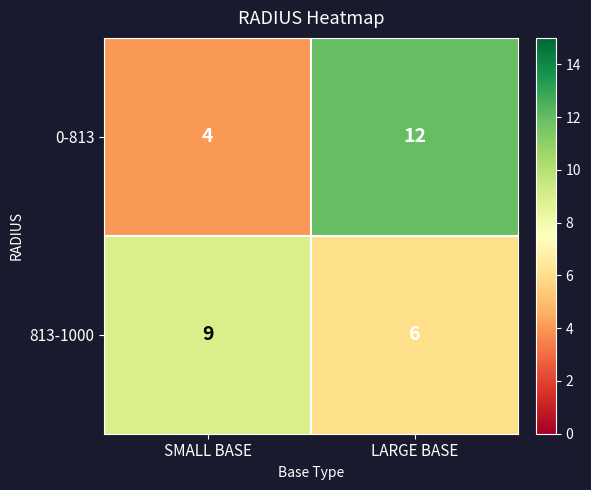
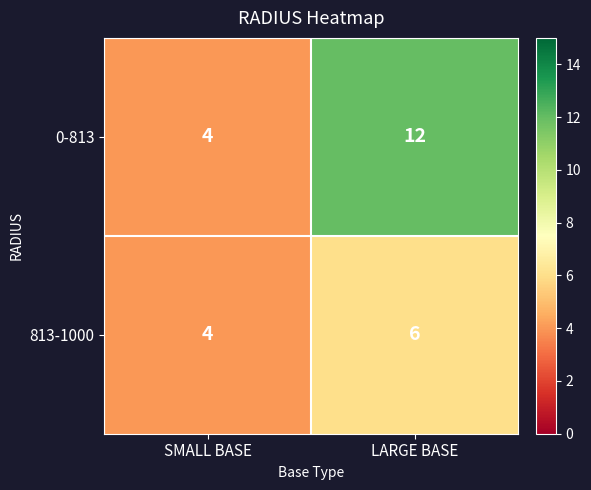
813-1000, SMALL BASE: 9 -> 4
